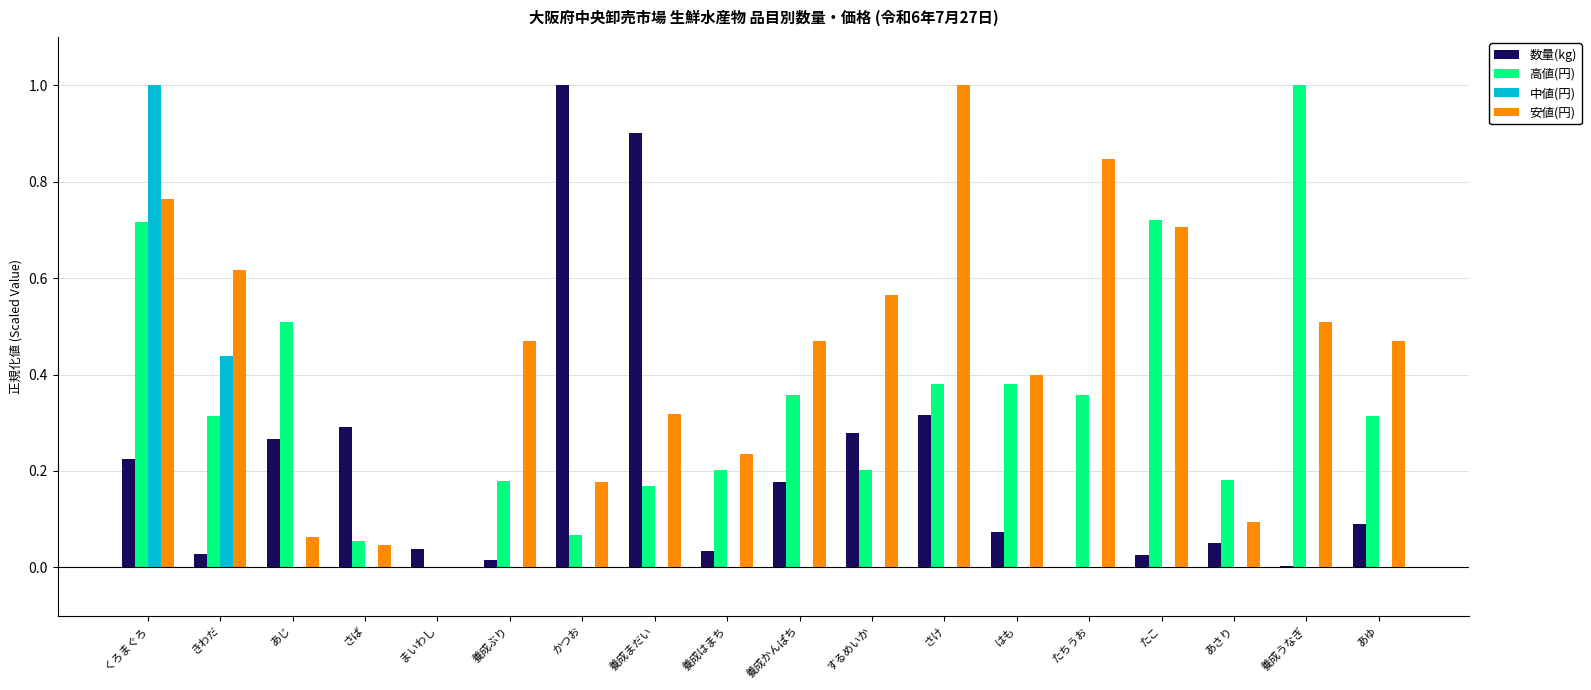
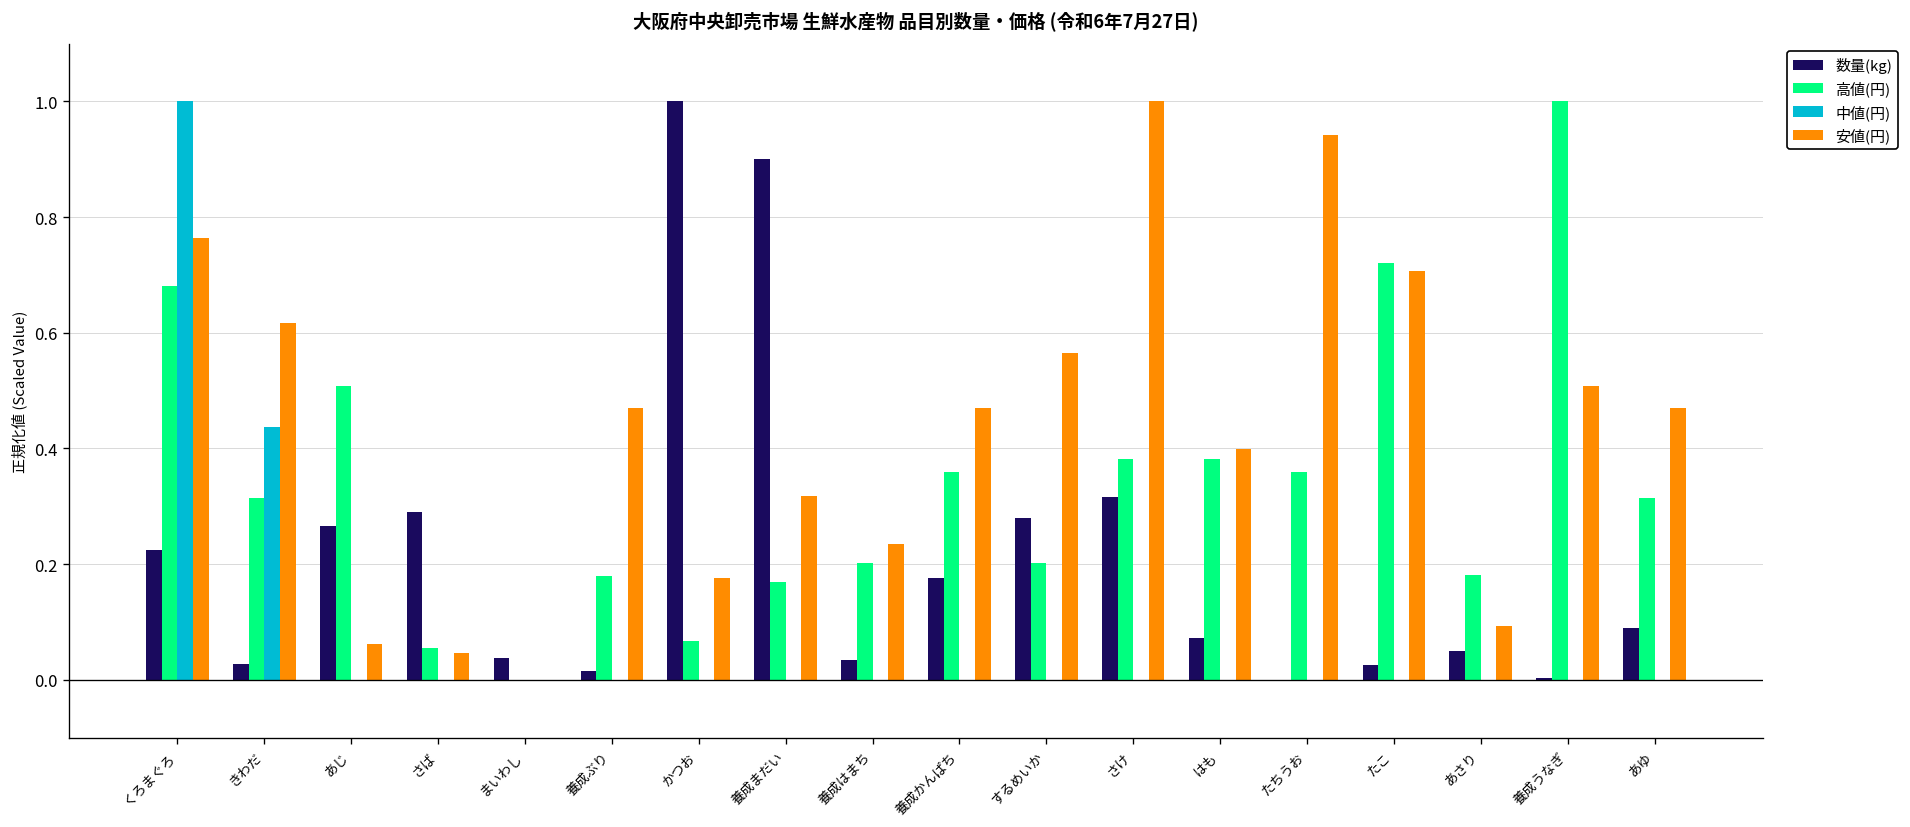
高値(円), くろまぐろ: 0.72 -> 0.68
安値(円), たちうお: 0.85 -> 0.94
